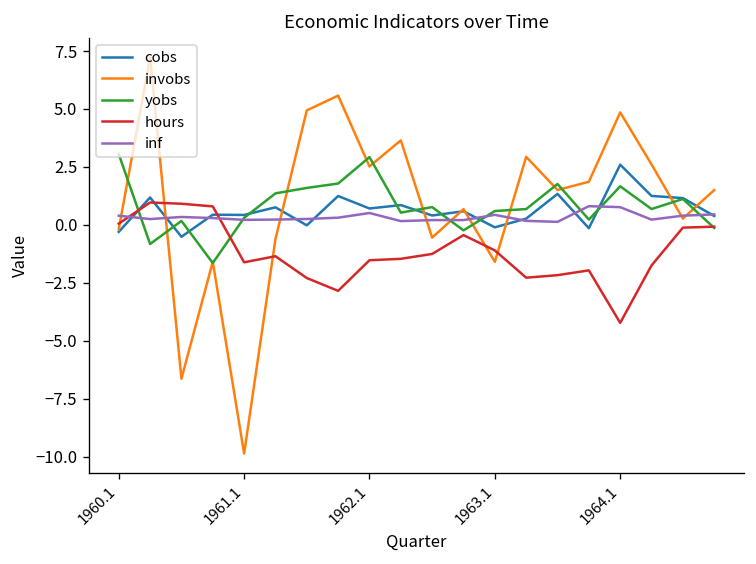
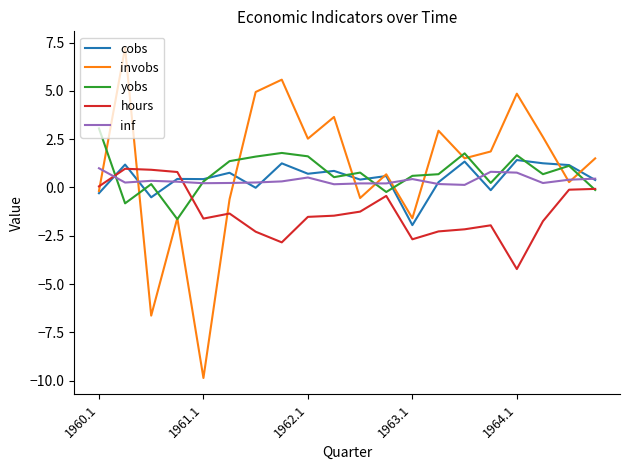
inf, 1960.1: 0.4 -> 1.0
yobs, 1962.1: 2.9 -> 1.6
cobs, 1963.1: -0.1 -> -2.0
hours, 1963.1: -1.1 -> -2.7
cobs, 1964.1: 2.6 -> 1.4
